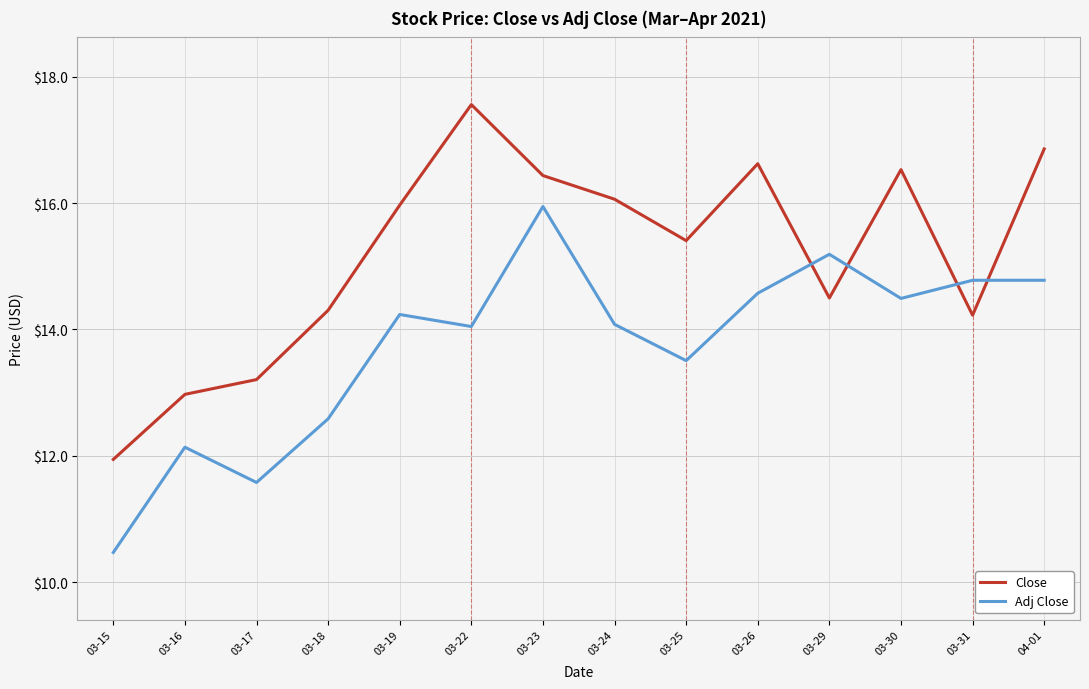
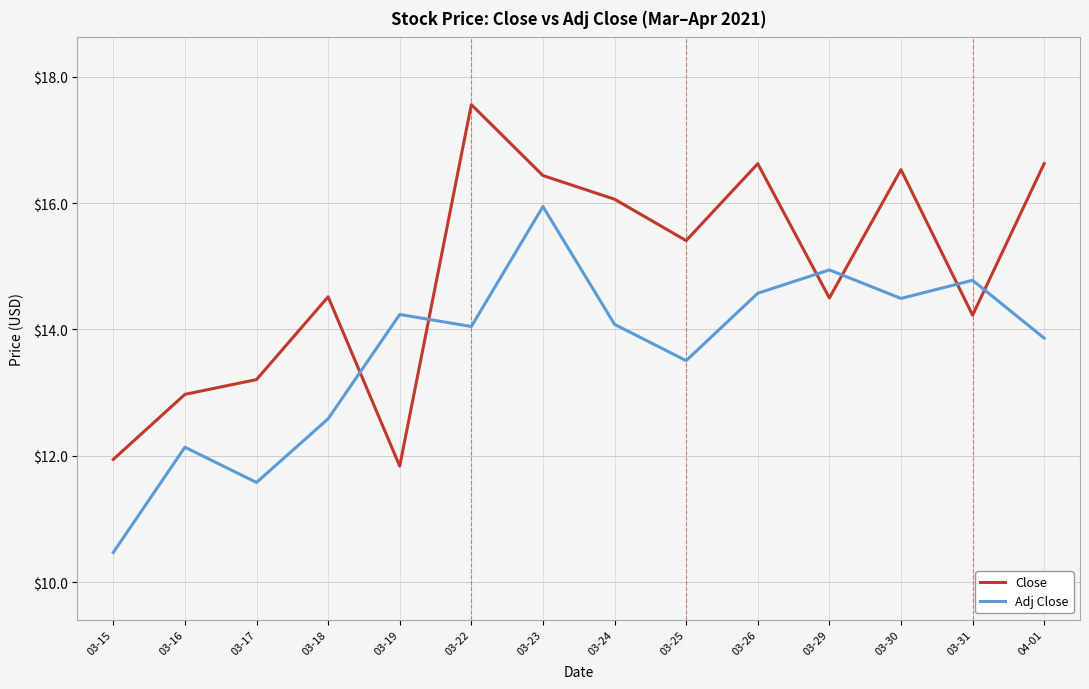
Close, 03-18: $14.3 -> $14.5
Close, 03-19: $16.0 -> $11.8
Adj Close, 03-29: $15.2 -> $14.9
Close, 04-01: $16.9 -> $16.6
Adj Close, 04-01: $14.8 -> $13.9
